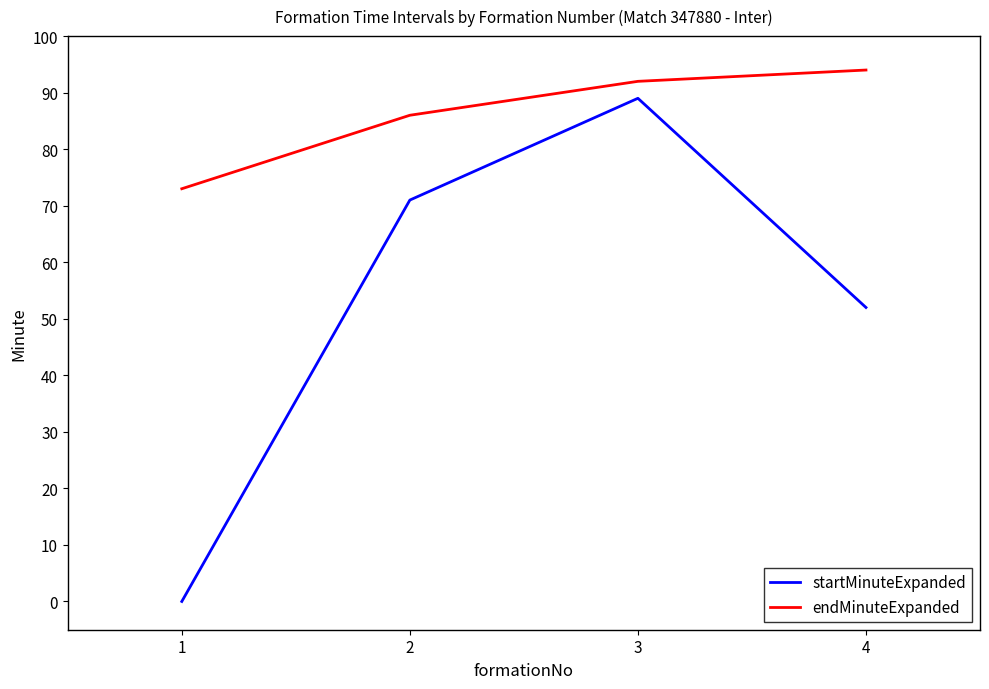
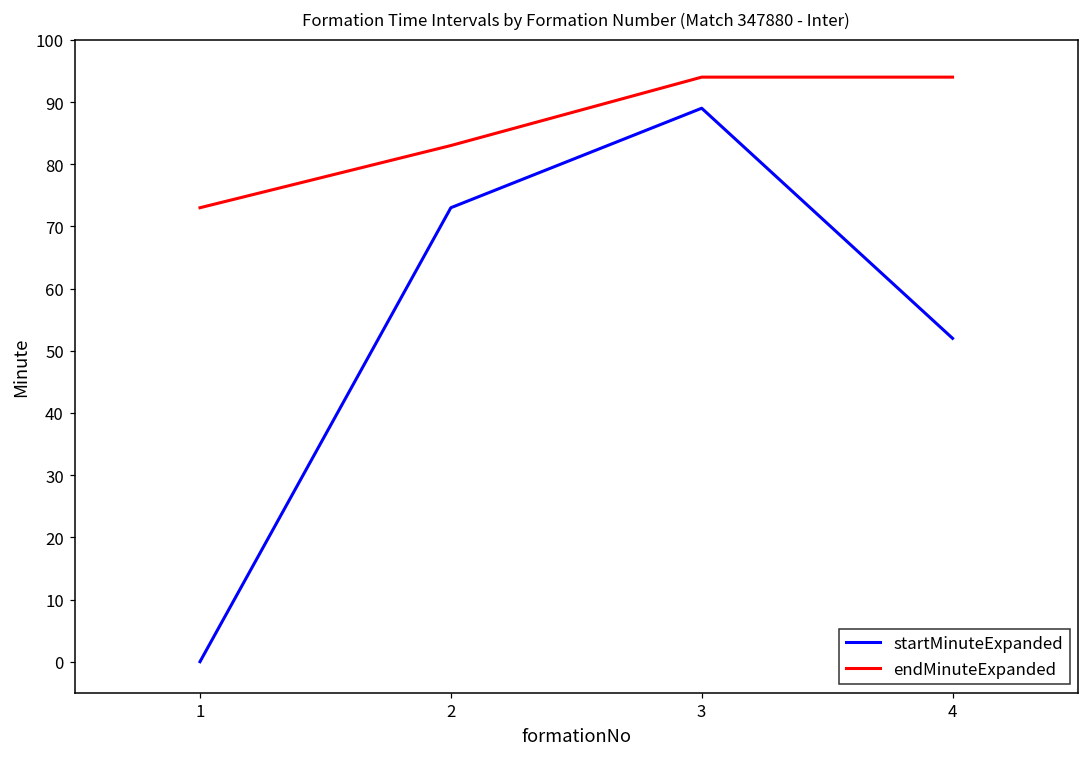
startMinuteExpanded, 2: 71 -> 73
endMinuteExpanded, 2: 86 -> 83
endMinuteExpanded, 3: 92 -> 94
